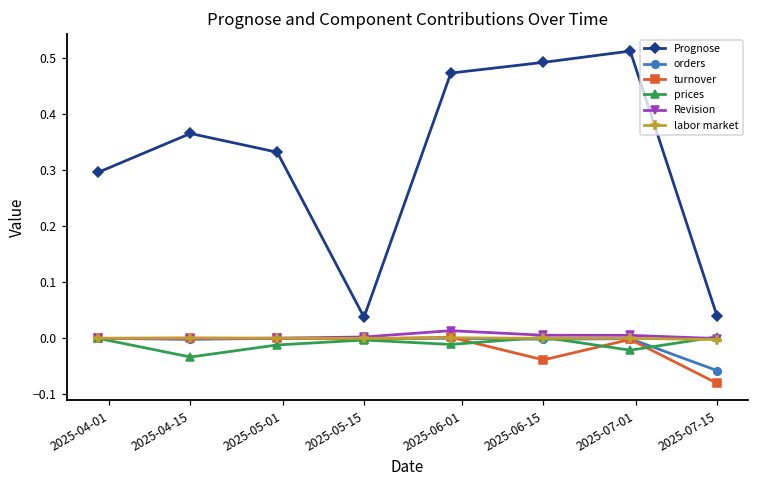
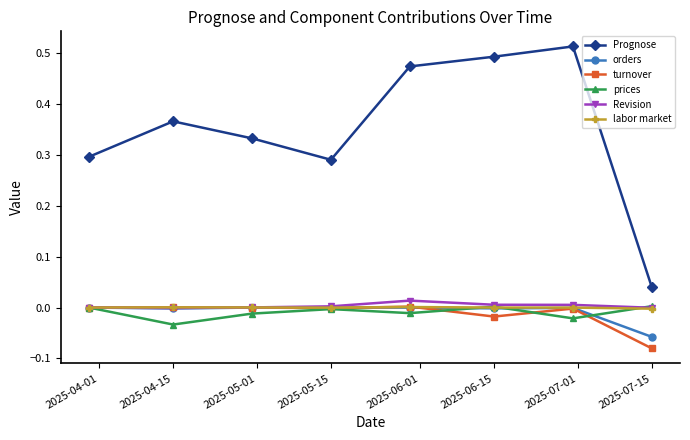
Prognose, 2025-05-15: 0.04 -> 0.29
turnover, 2025-06-15: -0.04 -> -0.02
